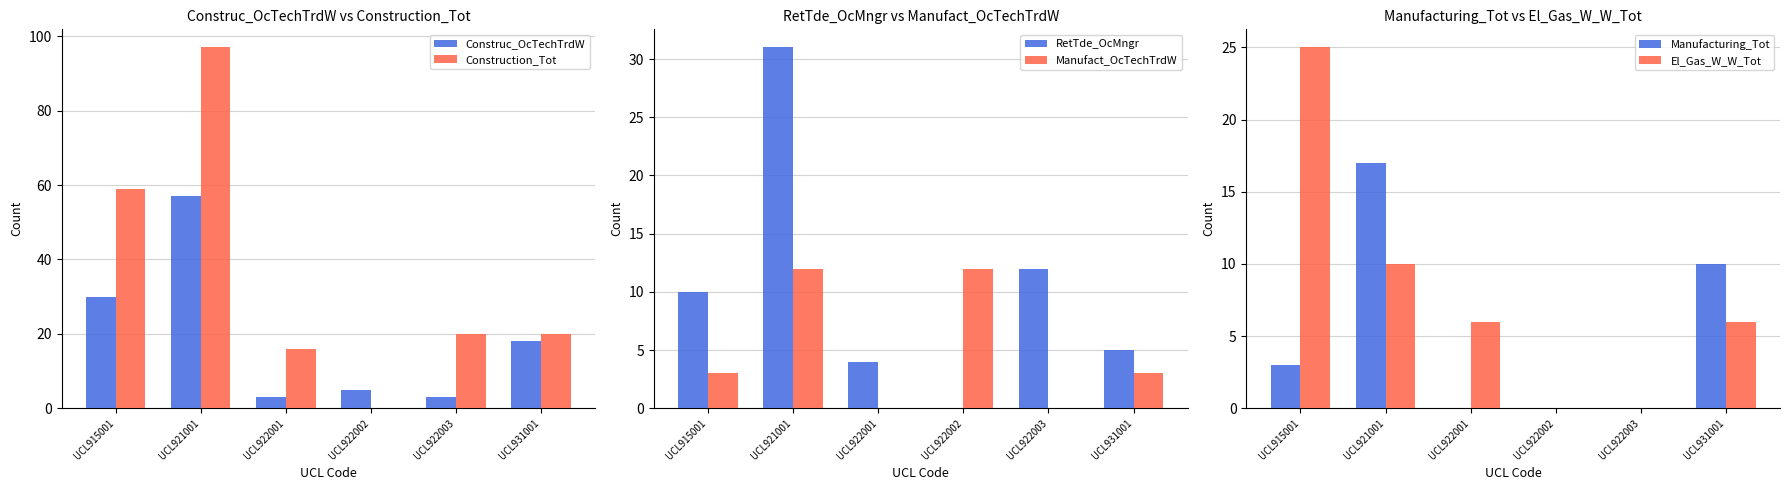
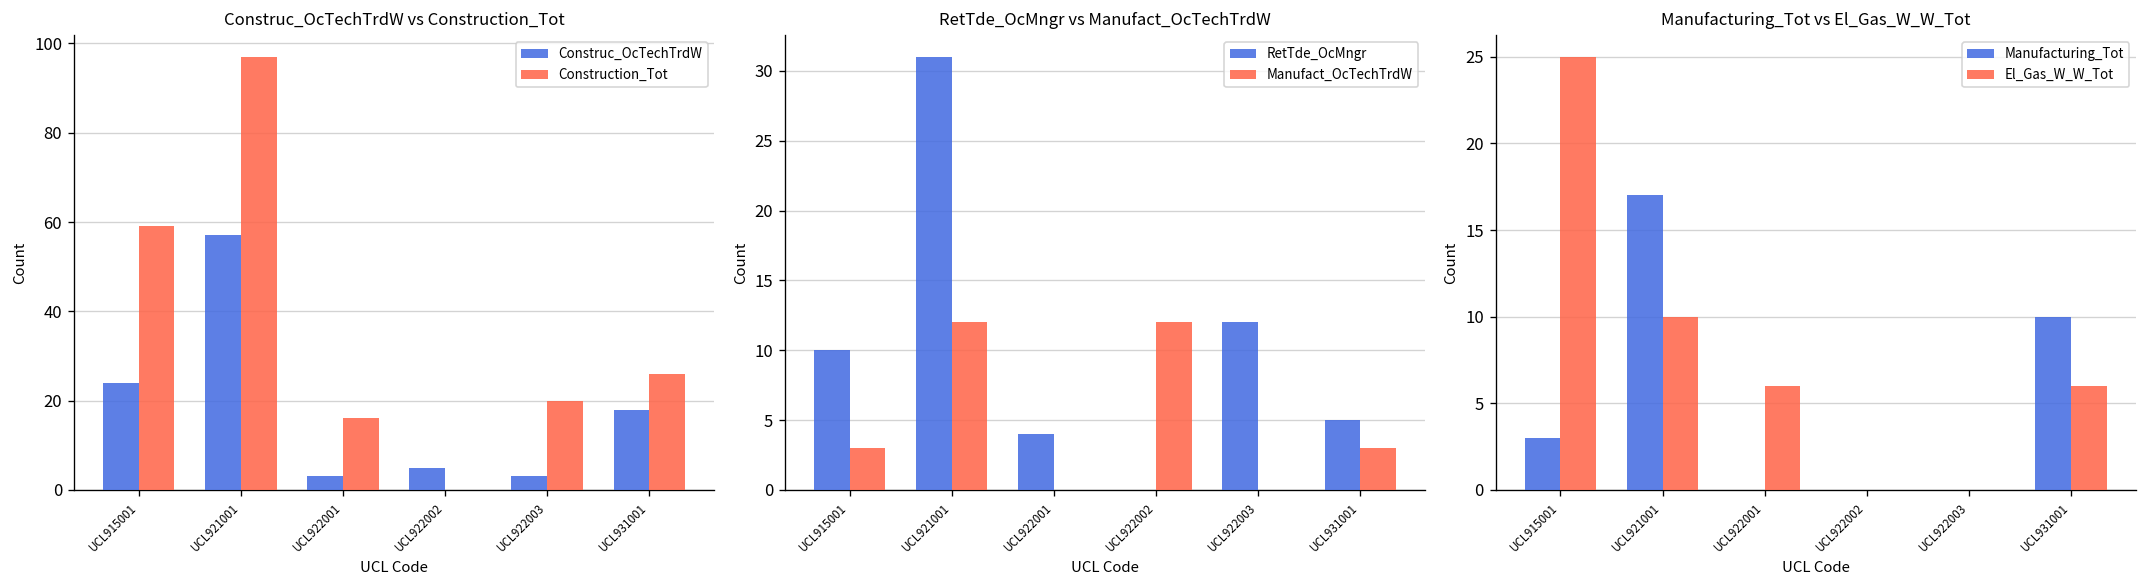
Construc_OcTechTrdW vs Construction_Tot, Construc_OcTechTrdW, UCL915001: 30 -> 24
Construc_OcTechTrdW vs Construction_Tot, Construction_Tot, UCL931001: 20 -> 26
